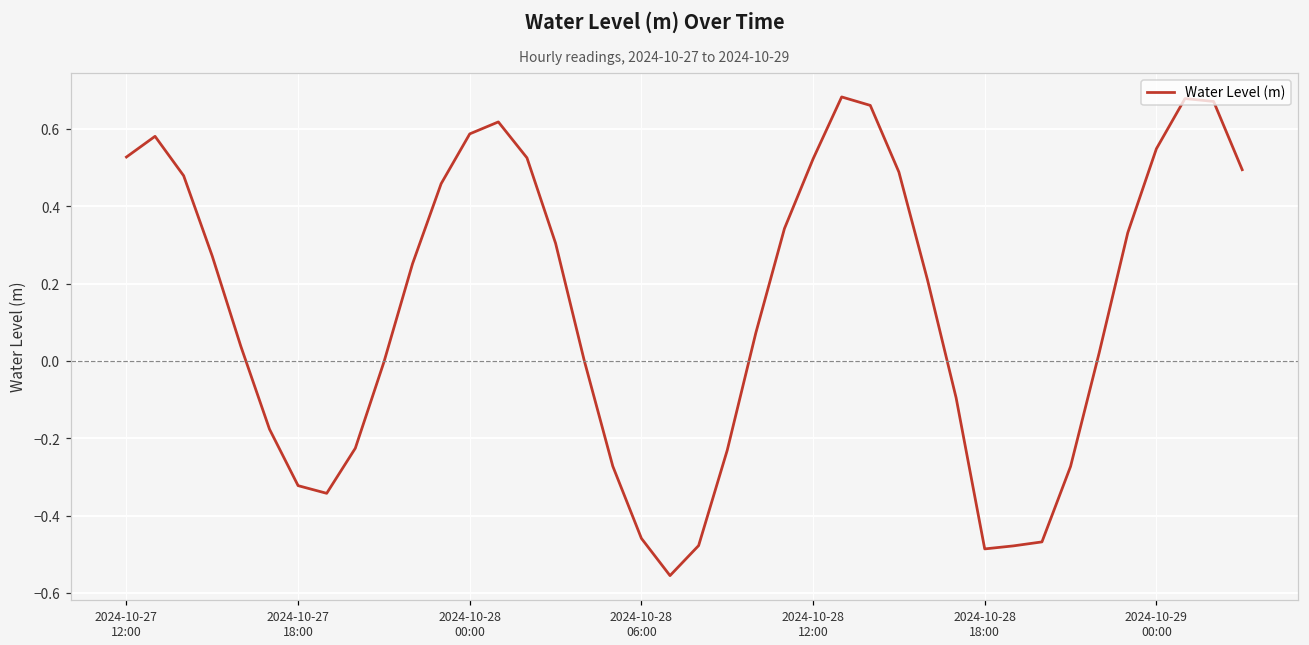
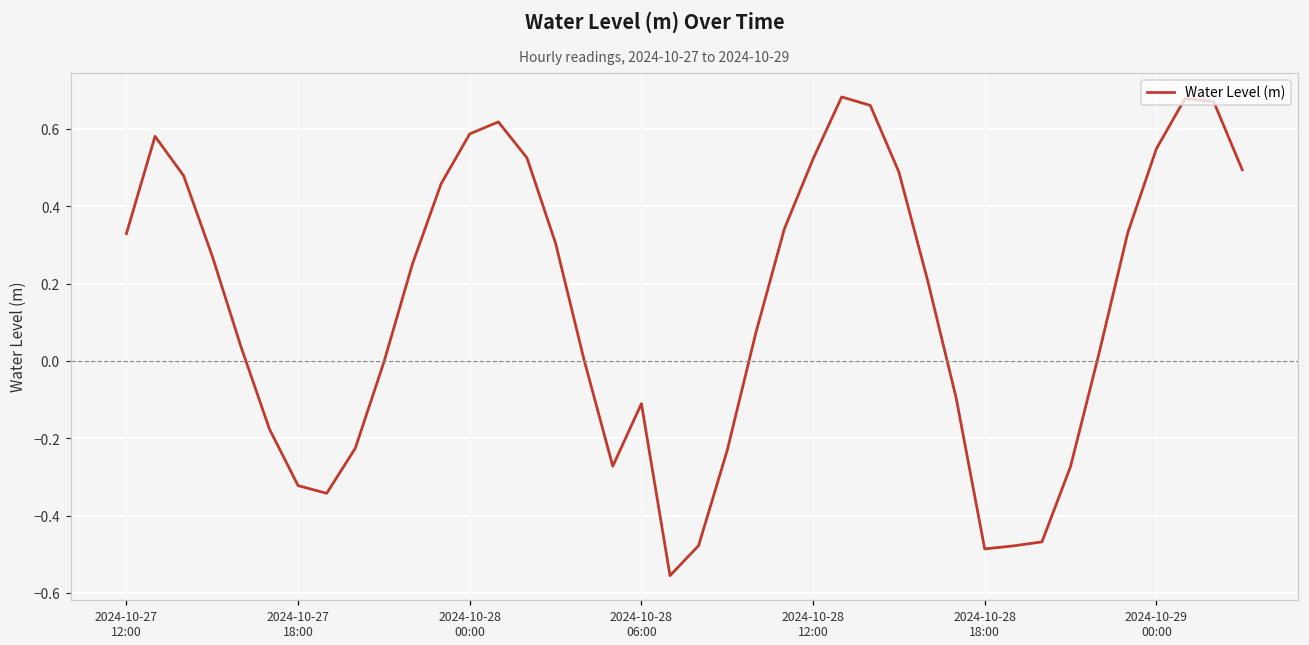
2024-10-27 12:00: 0.53 -> 0.33
2024-10-28 06:00: -0.46 -> -0.11
